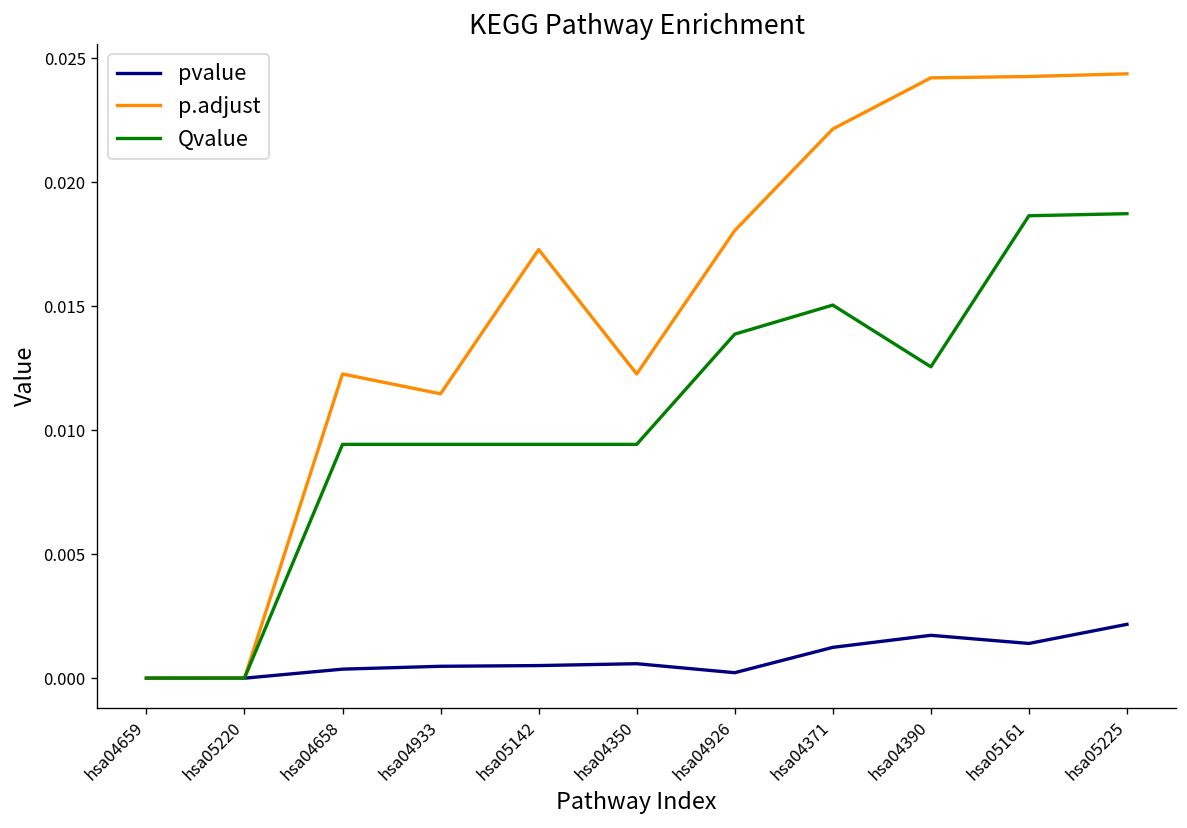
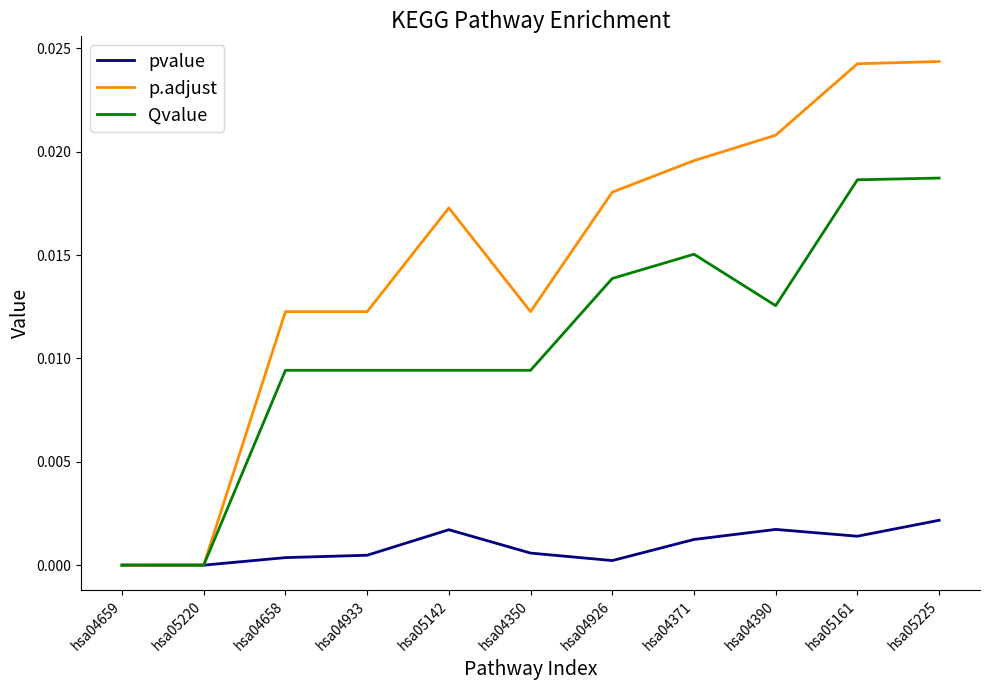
p.adjust, hsa04933: 0.0115 -> 0.0123
pvalue, hsa05142: 0.0005 -> 0.0017
p.adjust, hsa04371: 0.0221 -> 0.0196
p.adjust, hsa04390: 0.0242 -> 0.0208
